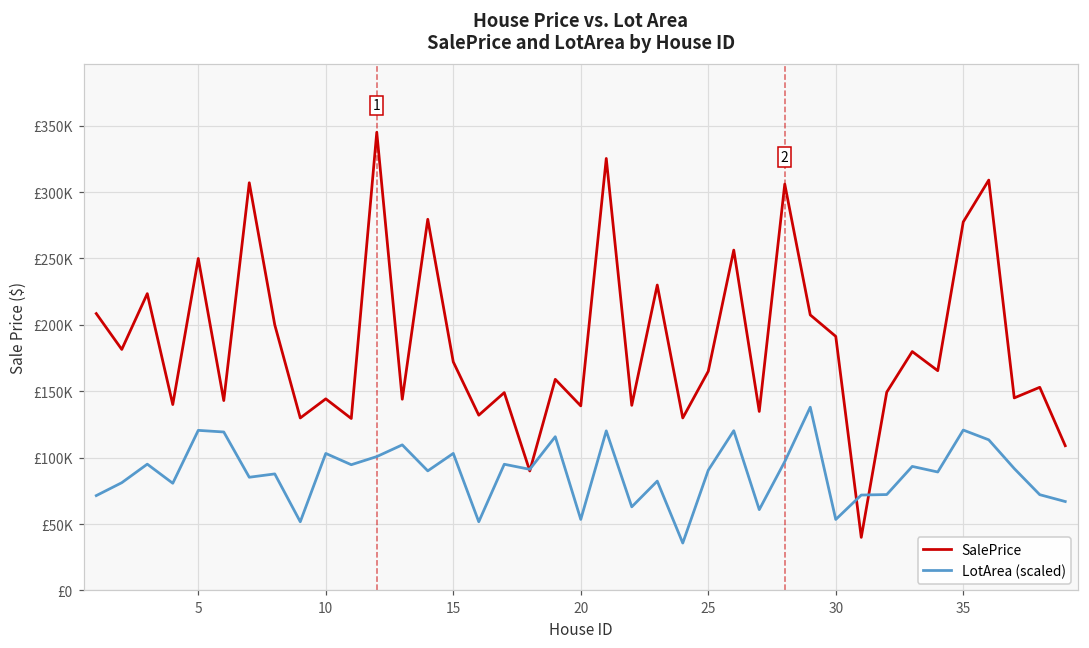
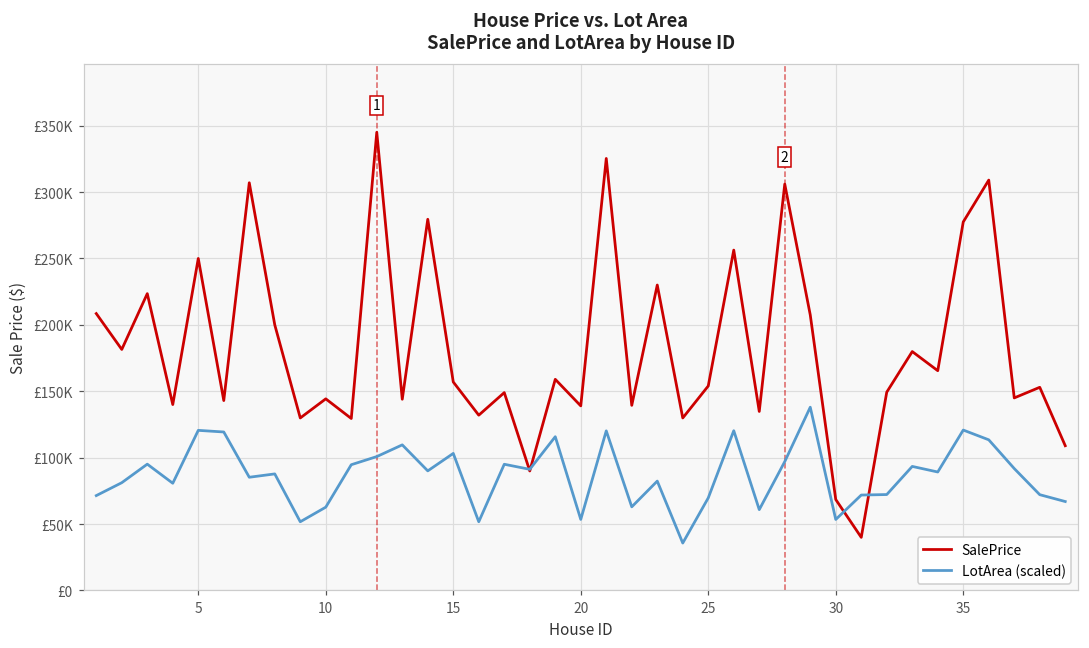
LotArea (scaled), 10: £103000 -> £63000
SalePrice, 15: £172000 -> £157000
SalePrice, 25: £165000 -> £154000
LotArea (scaled), 25: £91000 -> £70000
SalePrice, 30: £191000 -> £69000
